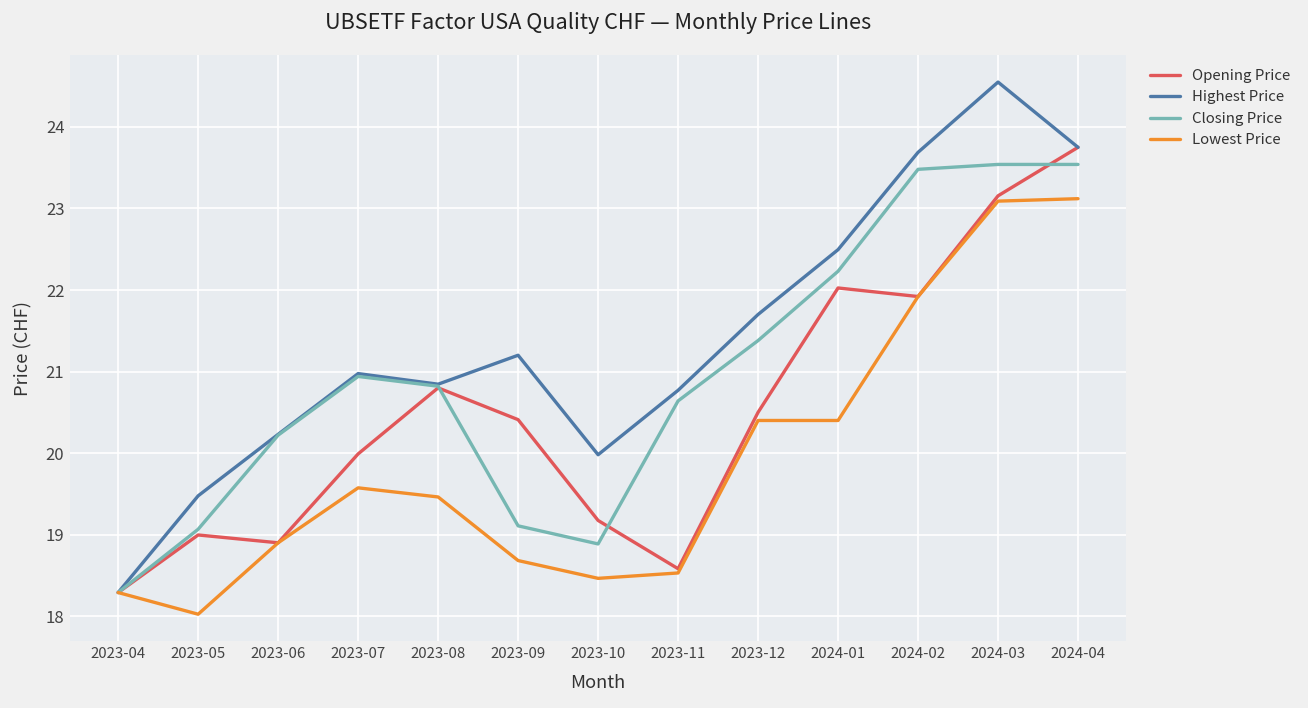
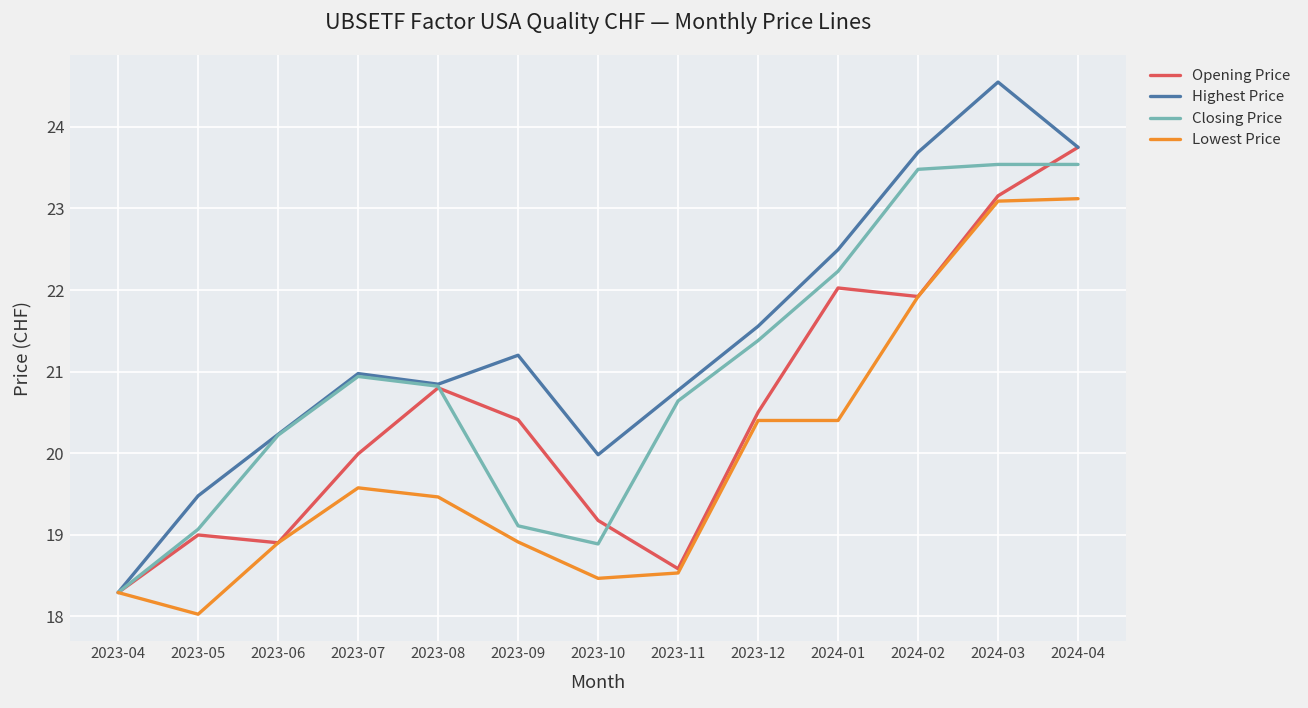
Lowest Price, 2023-09: 18.7 -> 18.9
Highest Price, 2023-12: 21.7 -> 21.6
